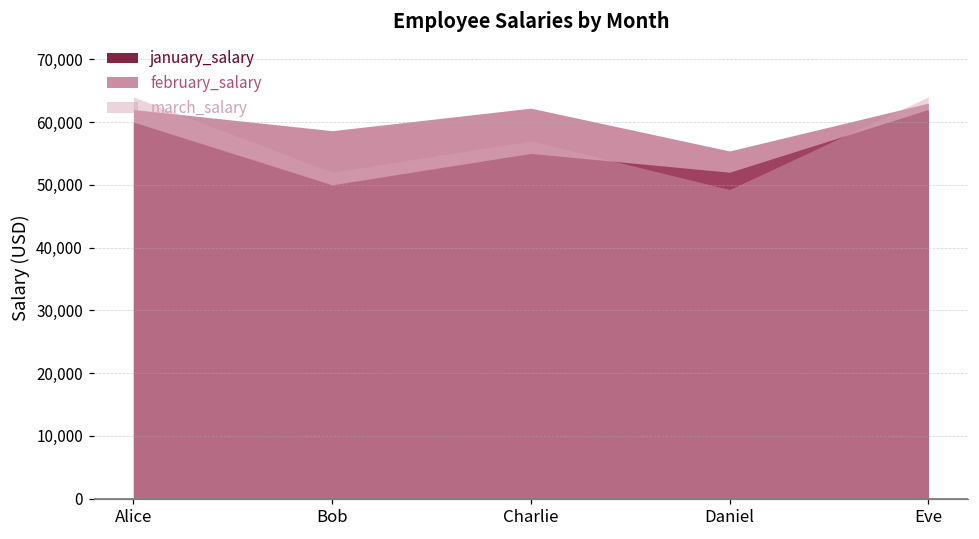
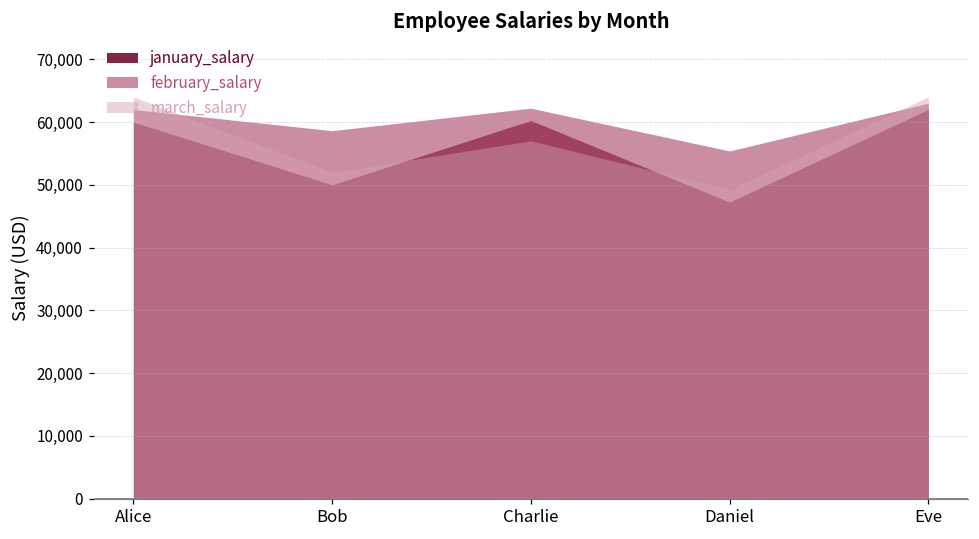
january_salary, Charlie: 55,000 -> 60,000
january_salary, Daniel: 52,000 -> 47,000
